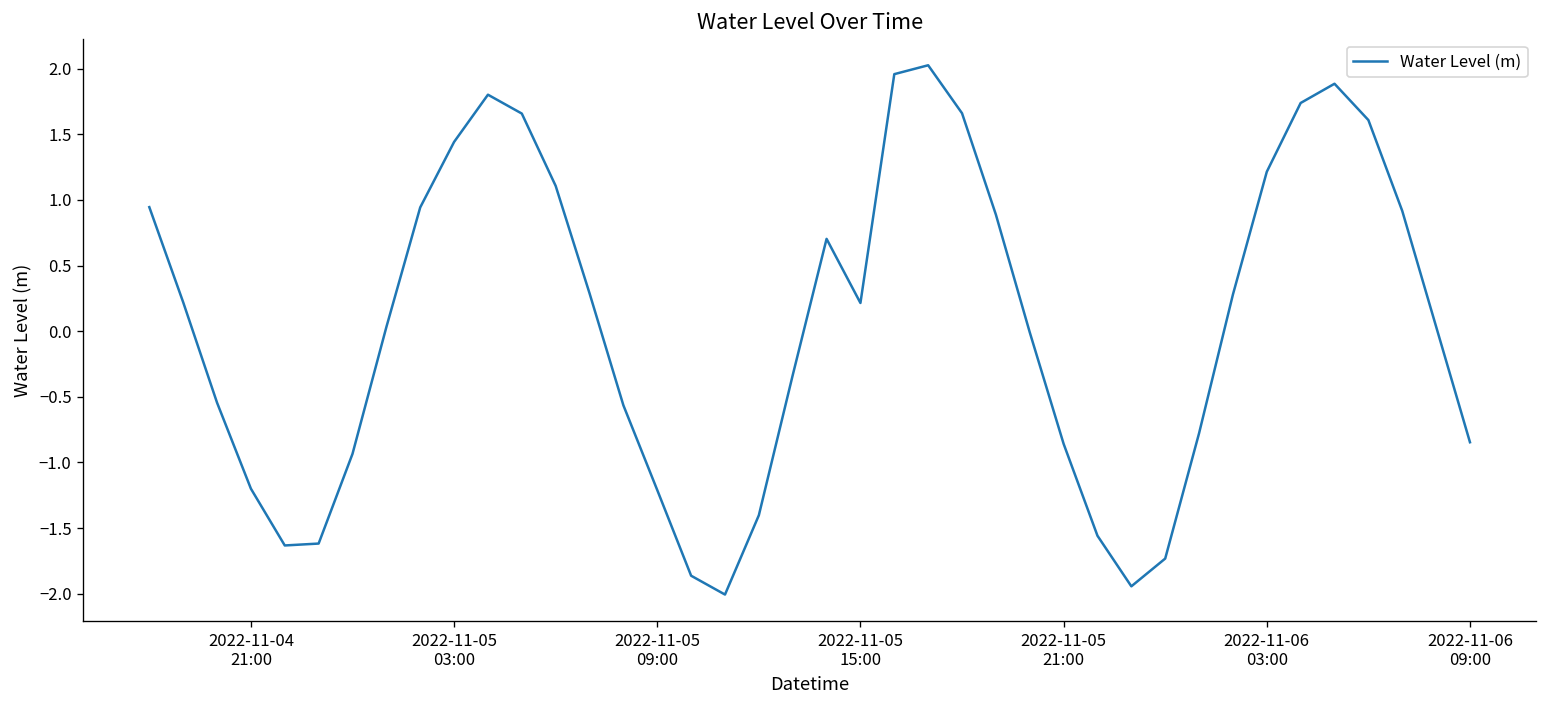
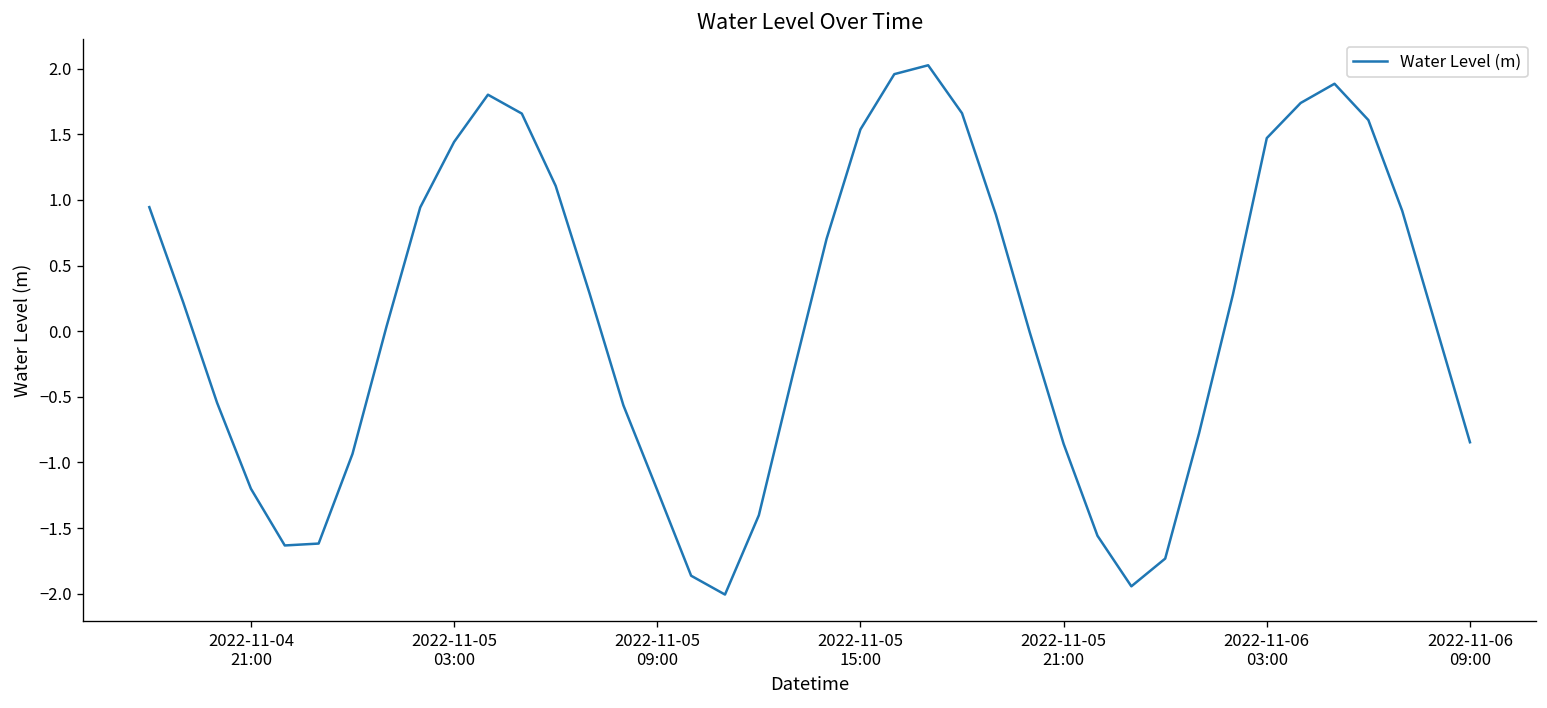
2022-11-05 15:00: 0.22 -> 1.54
2022-11-06 03:00: 1.22 -> 1.47
